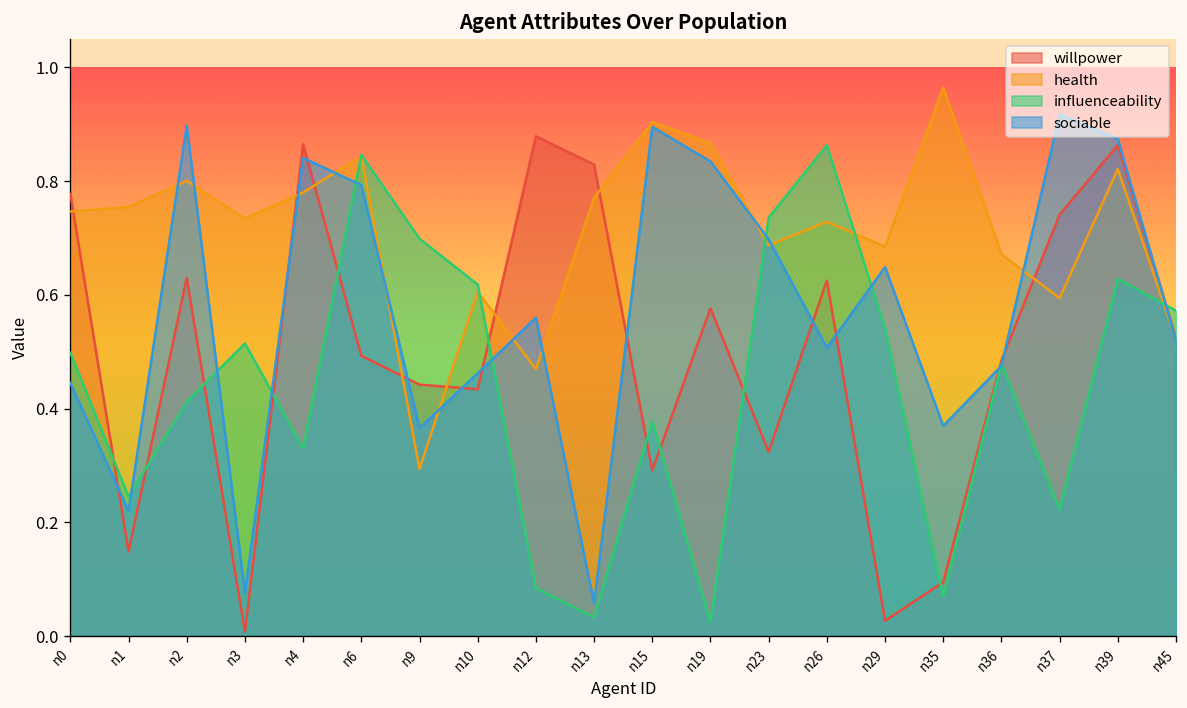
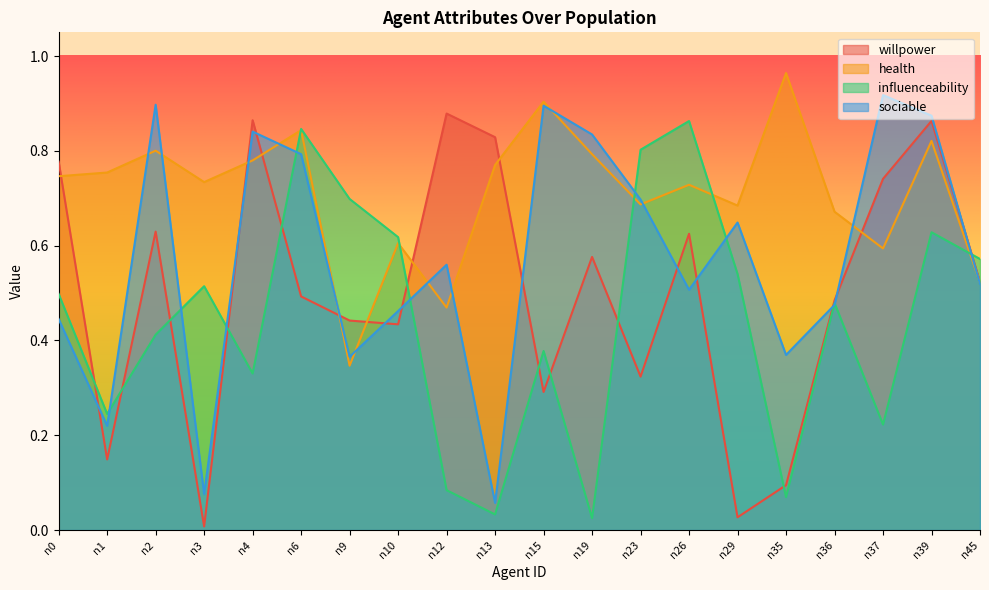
health, n9: 0.29 -> 0.35
health, n19: 0.87 -> 0.79
influenceability, n23: 0.74 -> 0.80
